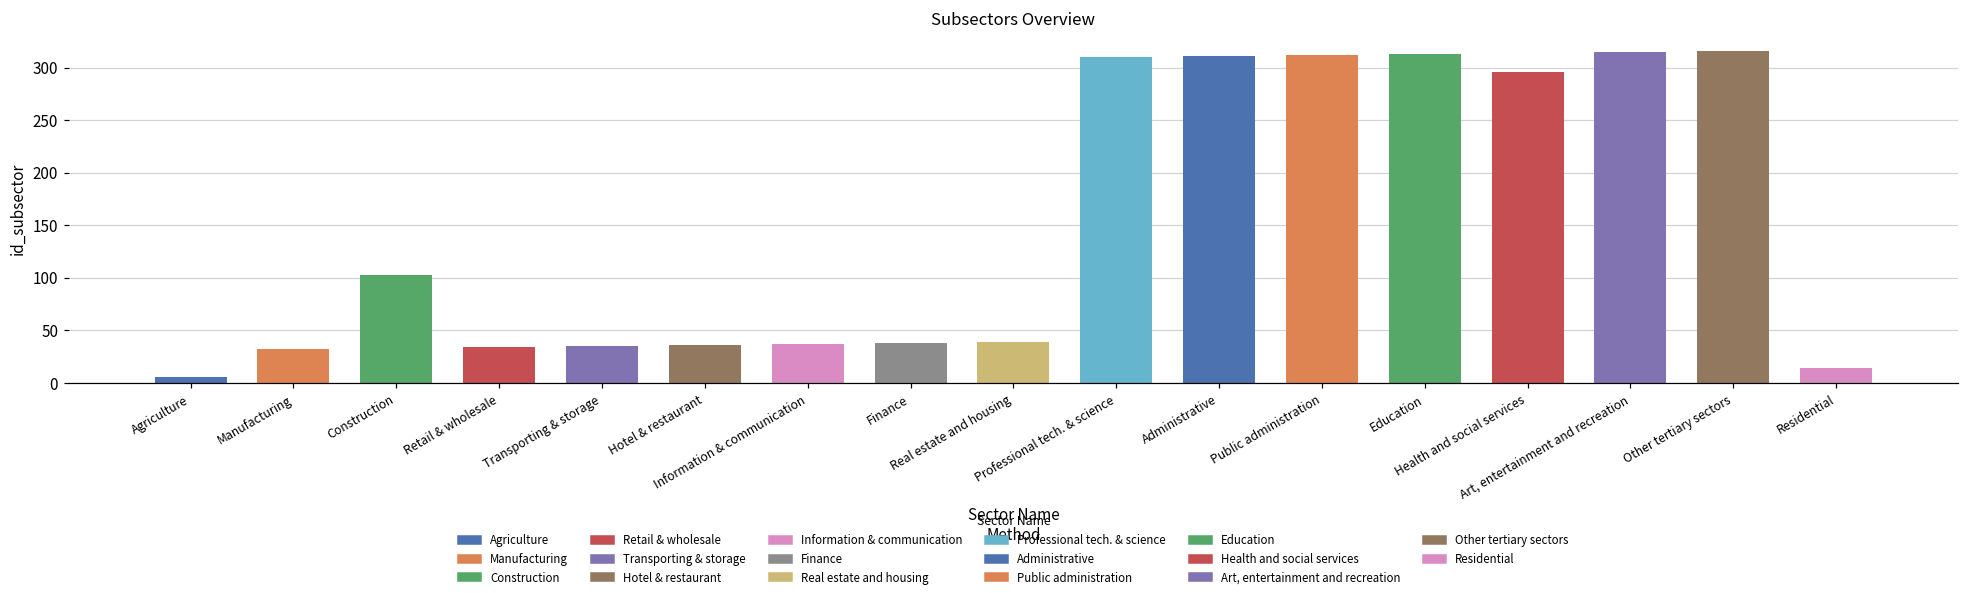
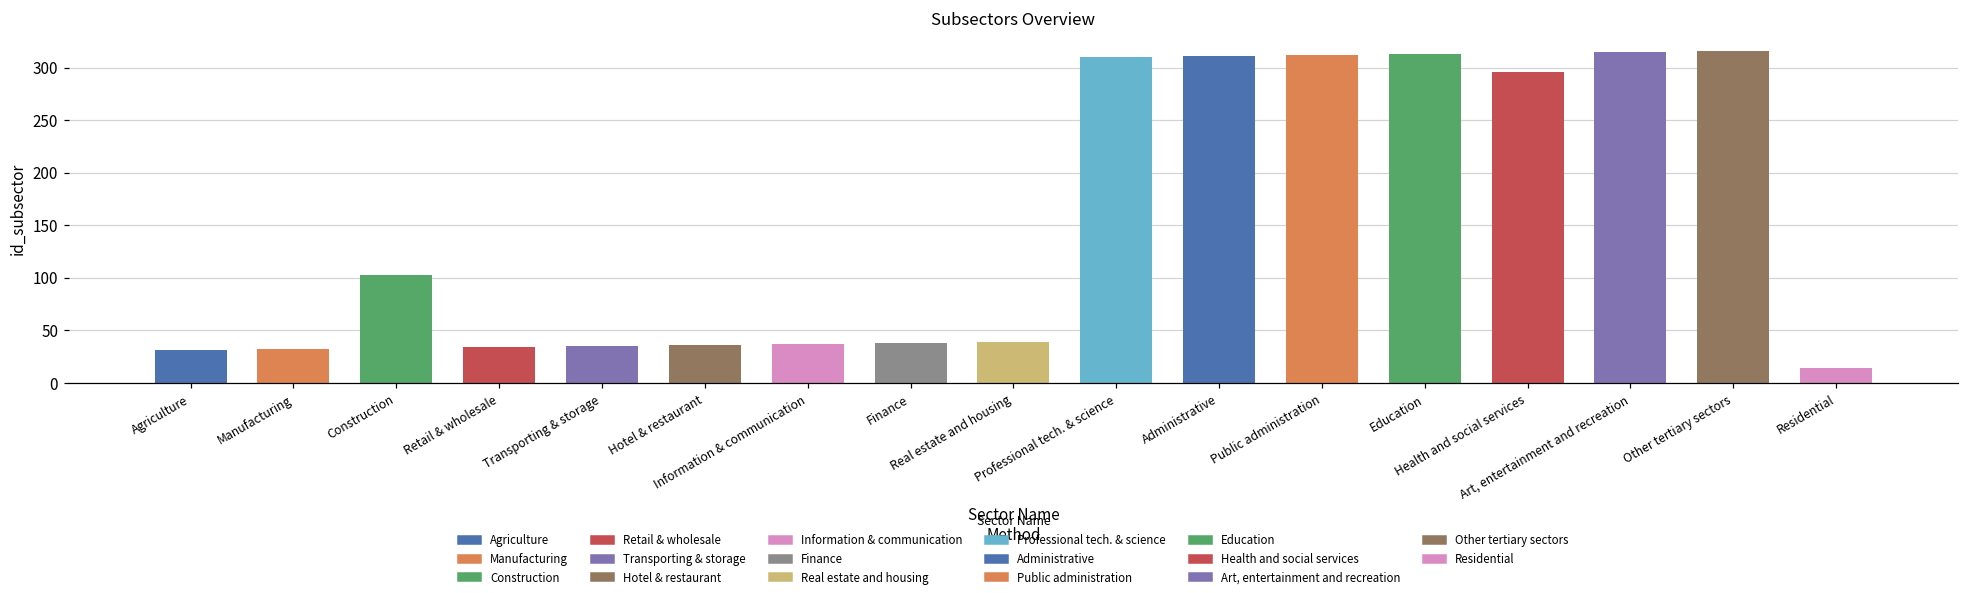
Agriculture: 10 -> 30
